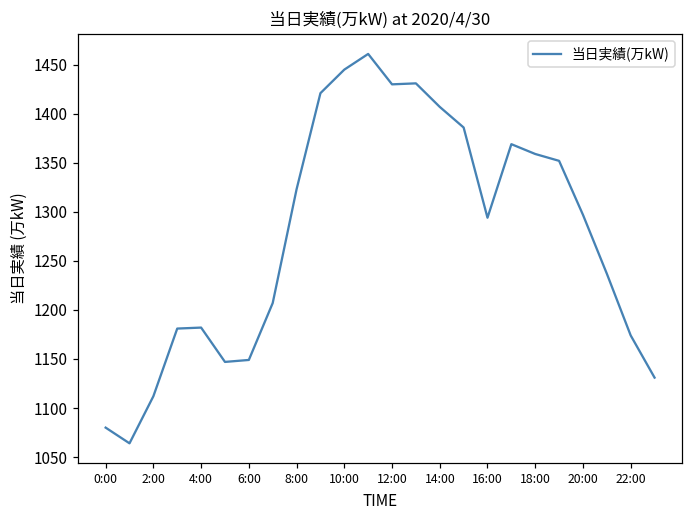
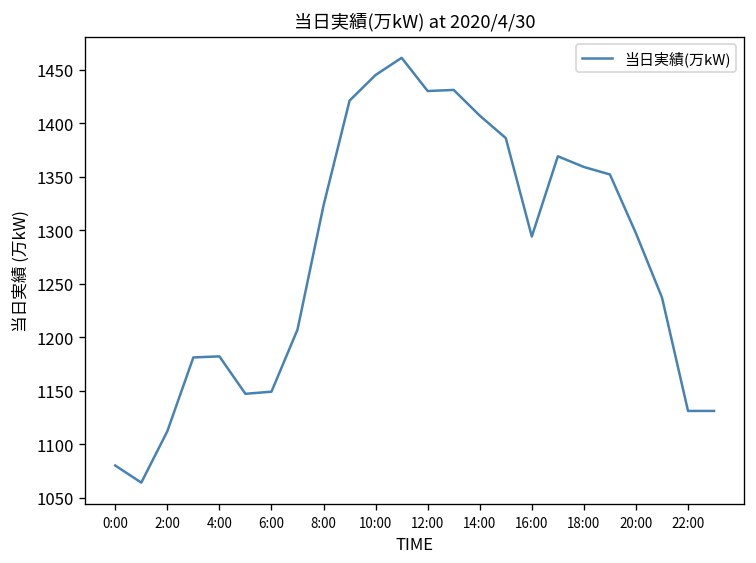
22:00: 1170 -> 1130
